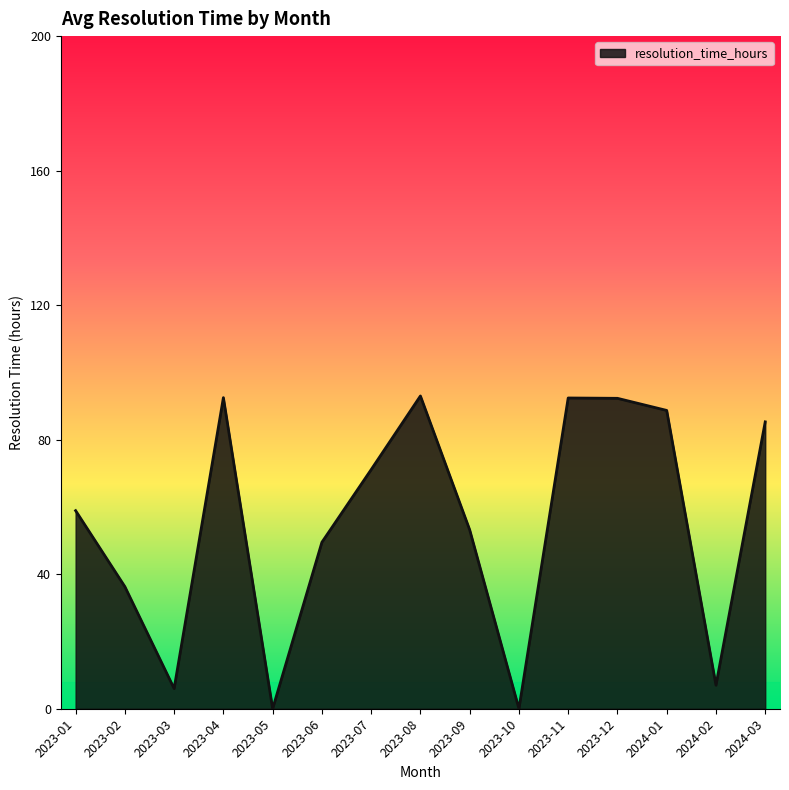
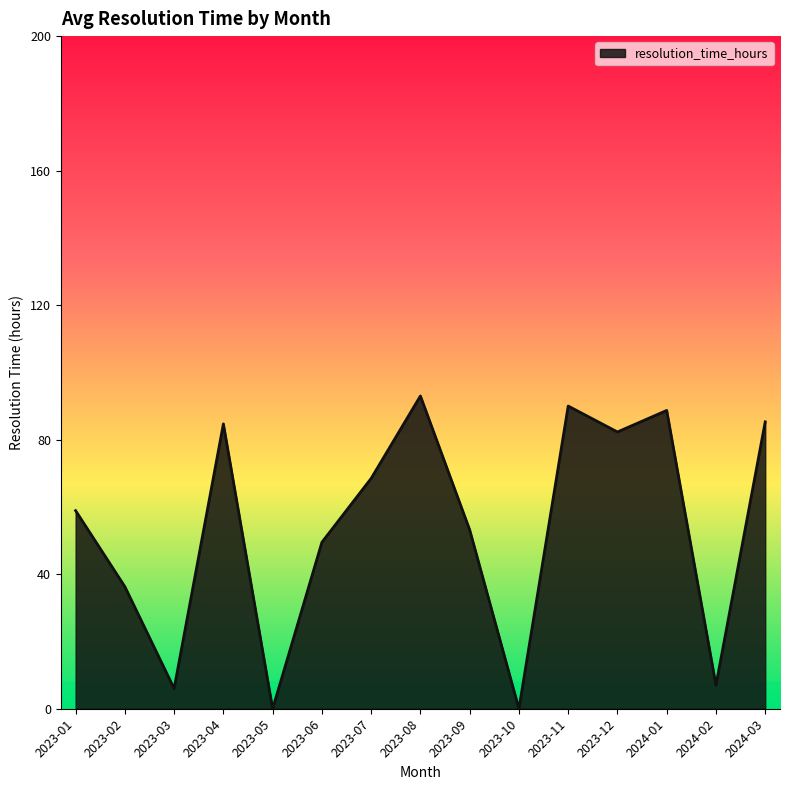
2023-04: 93 -> 85
2023-07: 71 -> 69
2023-11: 92 -> 90
2023-12: 92 -> 82
